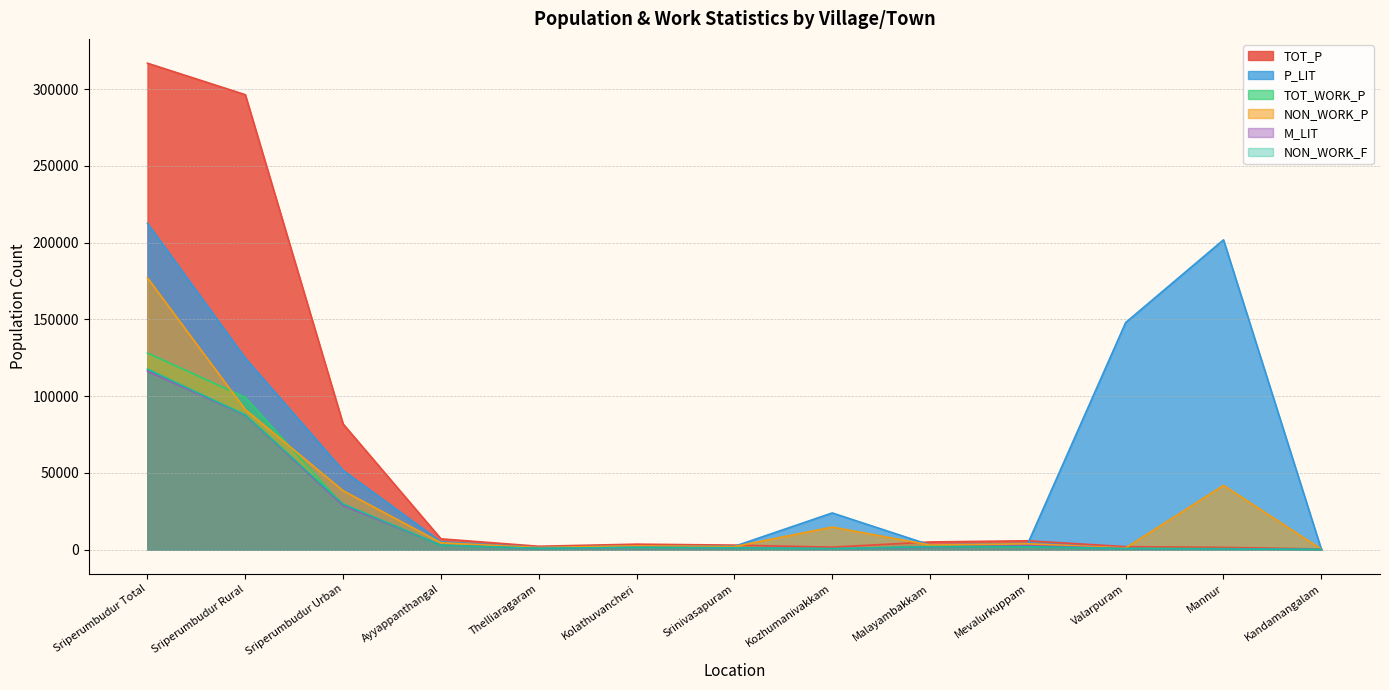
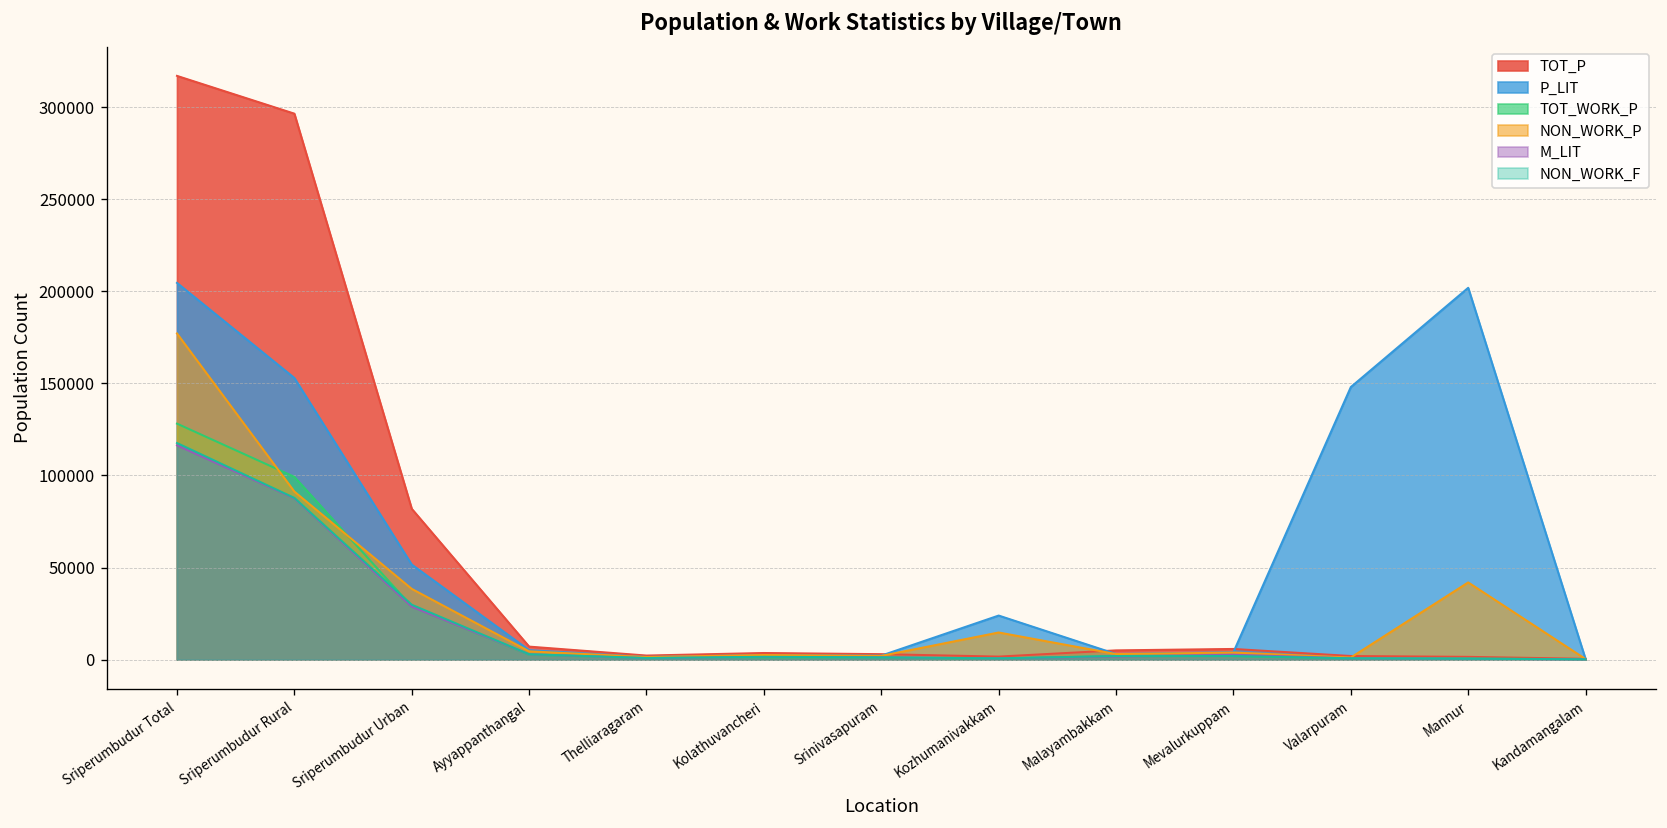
P_LIT, Sriperumbudur Total: 213000 -> 205000
P_LIT, Sriperumbudur Rural: 125000 -> 153000
